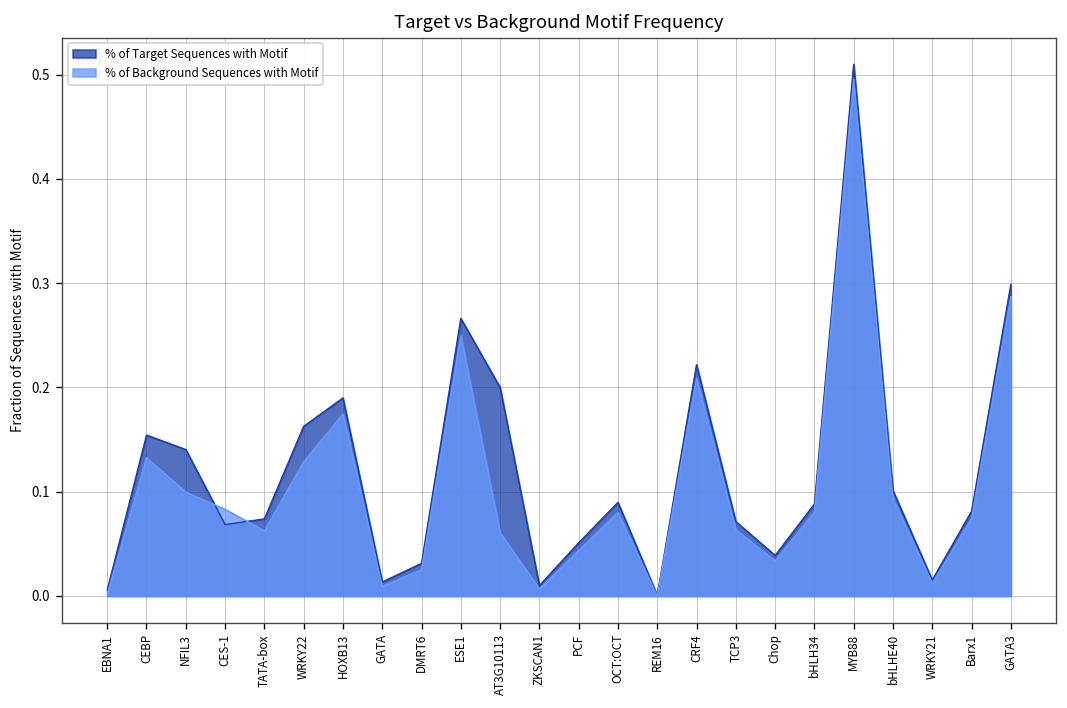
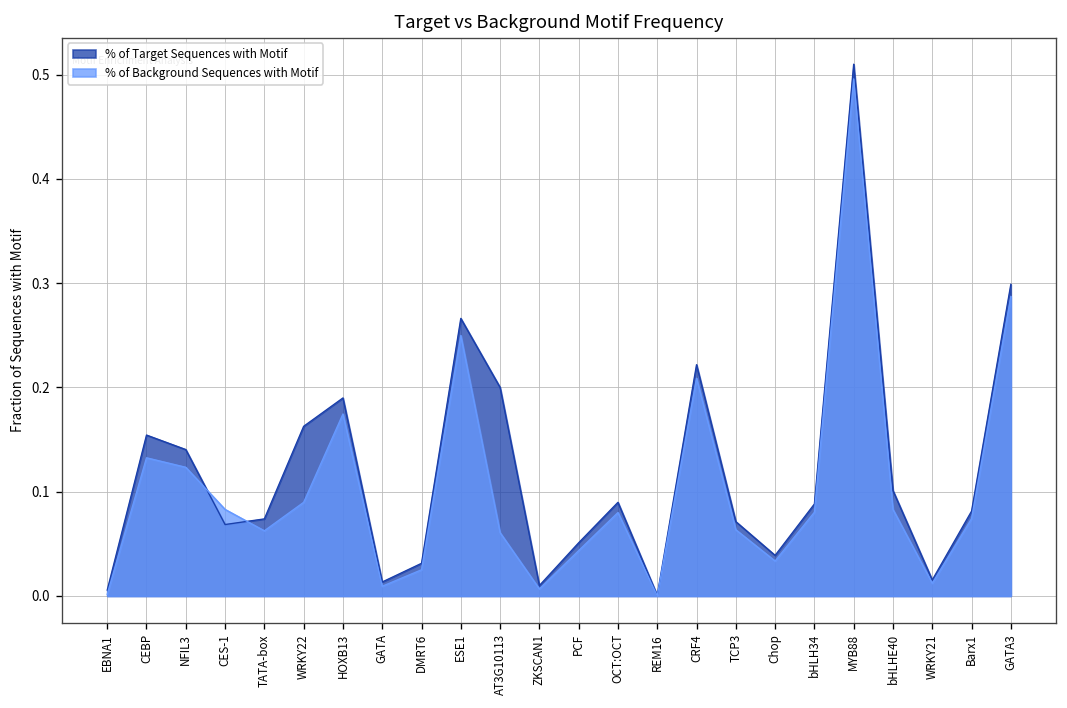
% of Background Sequences with Motif, NFIL3: 0.10 -> 0.12
% of Background Sequences with Motif, WRKY22: 0.13 -> 0.09
% of Background Sequences with Motif, bHLHE40: 0.09 -> 0.08
